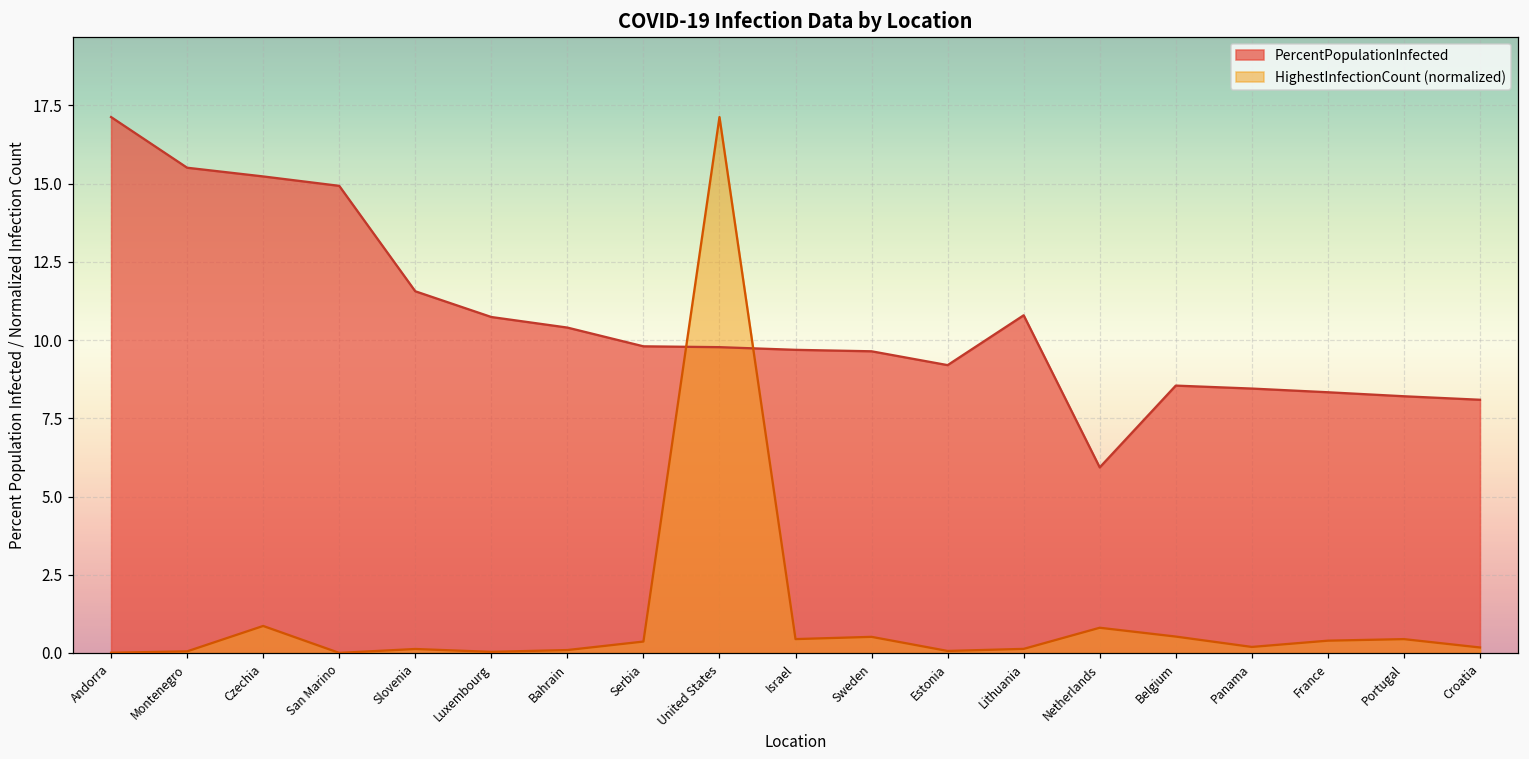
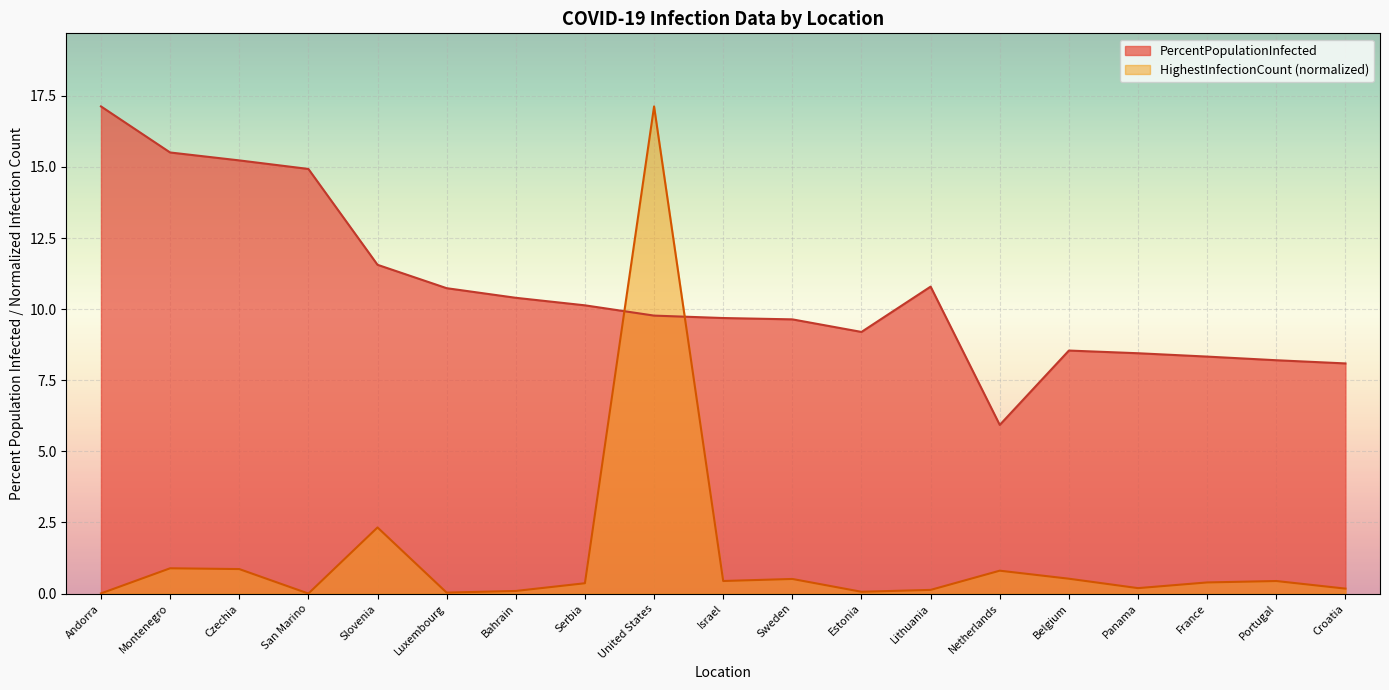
HighestInfectionCount (normalized), Montenegro: 0.1 -> 0.9
HighestInfectionCount (normalized), Slovenia: 0.1 -> 2.3
PercentPopulationInfected, Serbia: 9.8 -> 10.1
